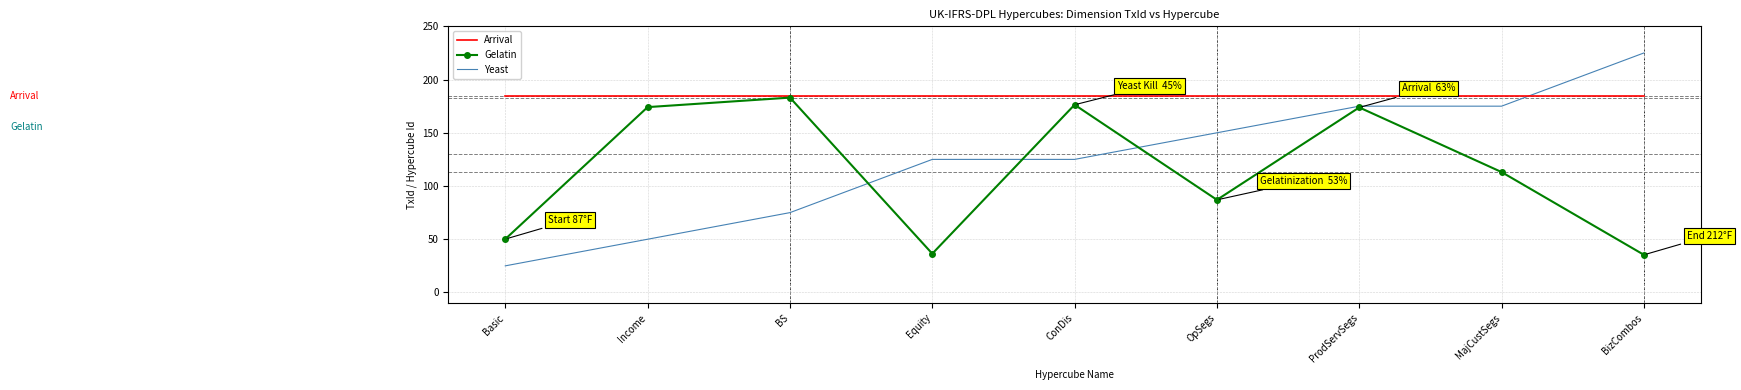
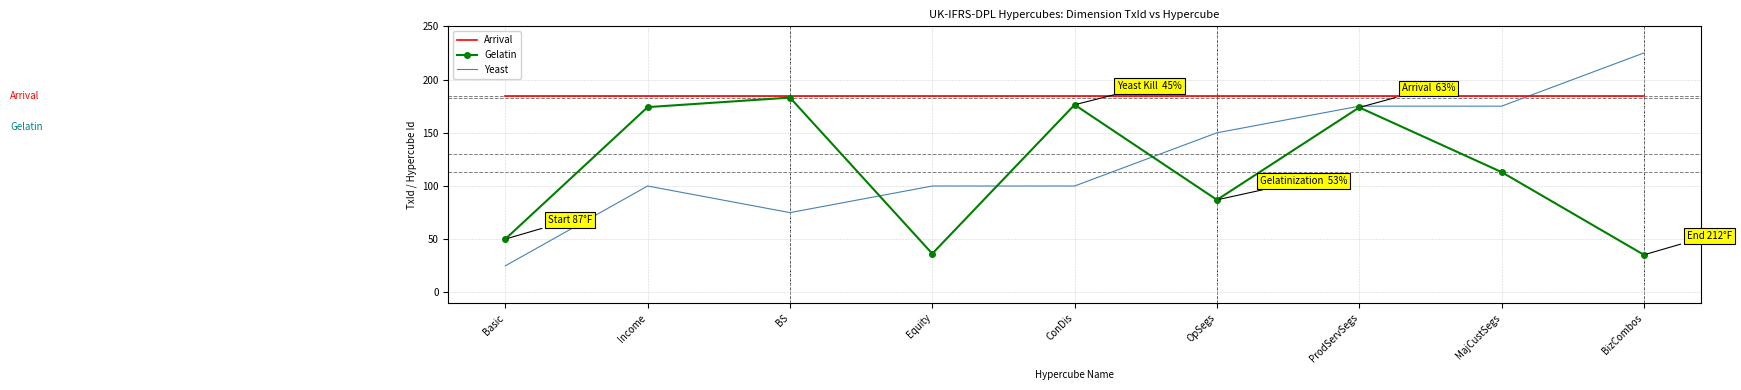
Yeast, Income: 50 -> 100
Yeast, Equity: 125 -> 100
Yeast, ConDis: 125 -> 100
